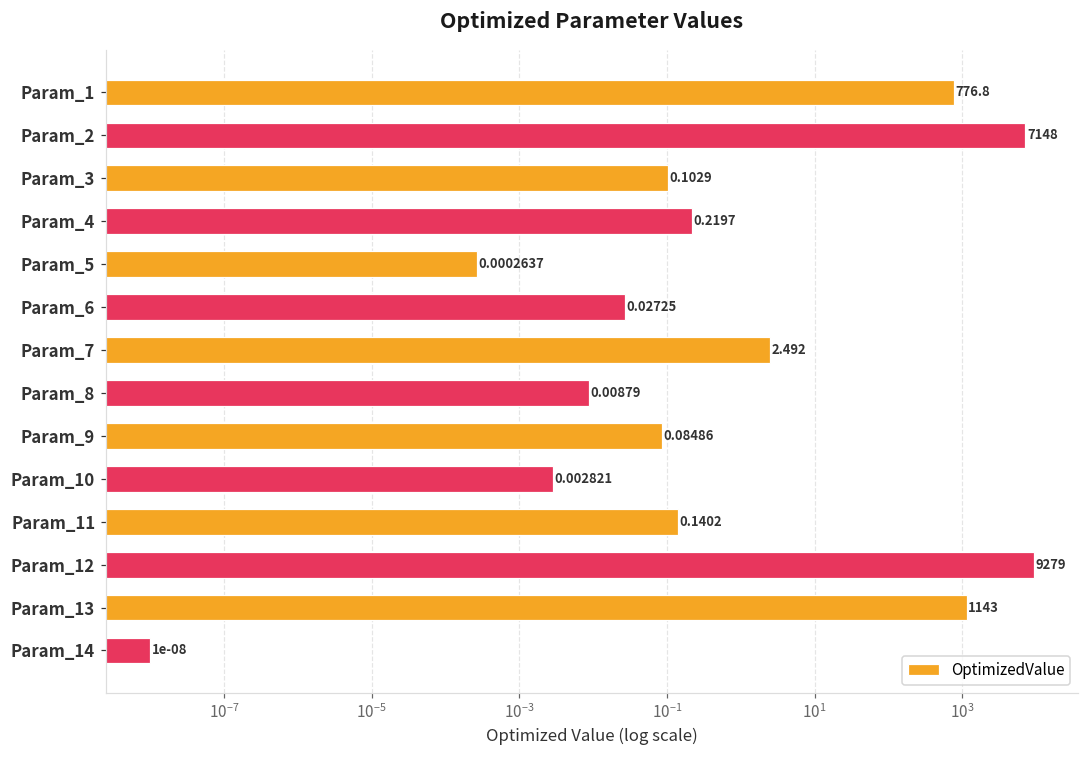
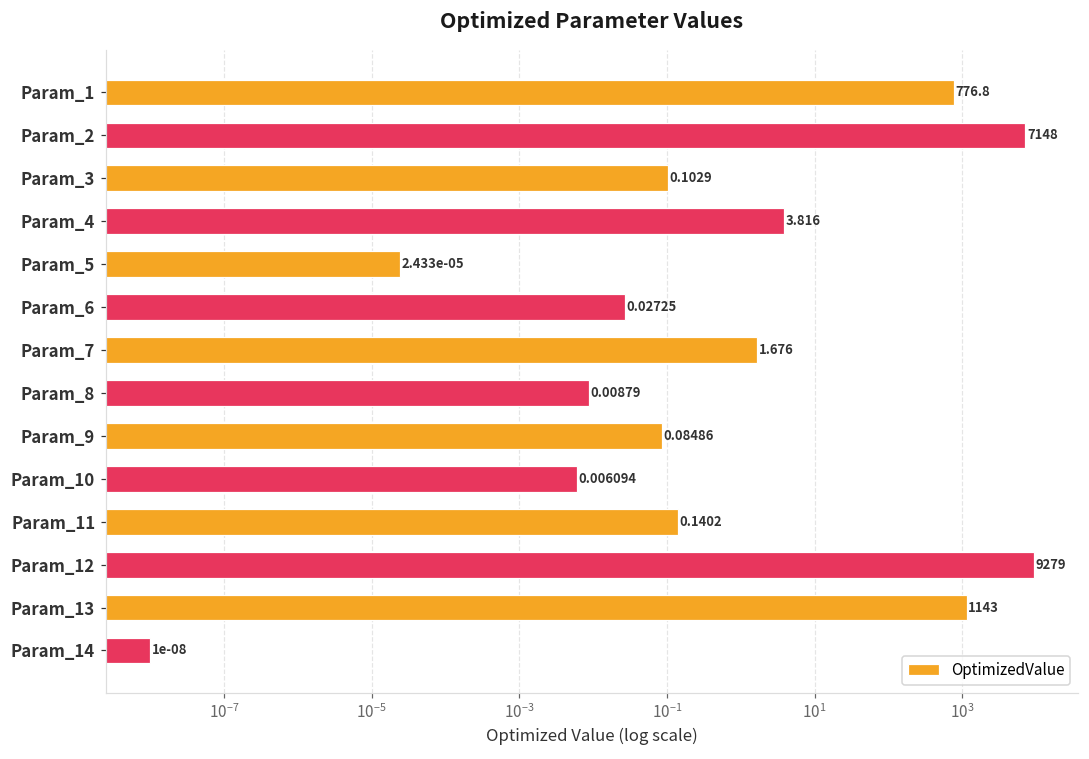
Param_4: 0.2197 -> 3.816
Param_5: 0.0002637 -> 2.433e-05
Param_7: 2.492 -> 1.676
Param_10: 0.002821 -> 0.006094
